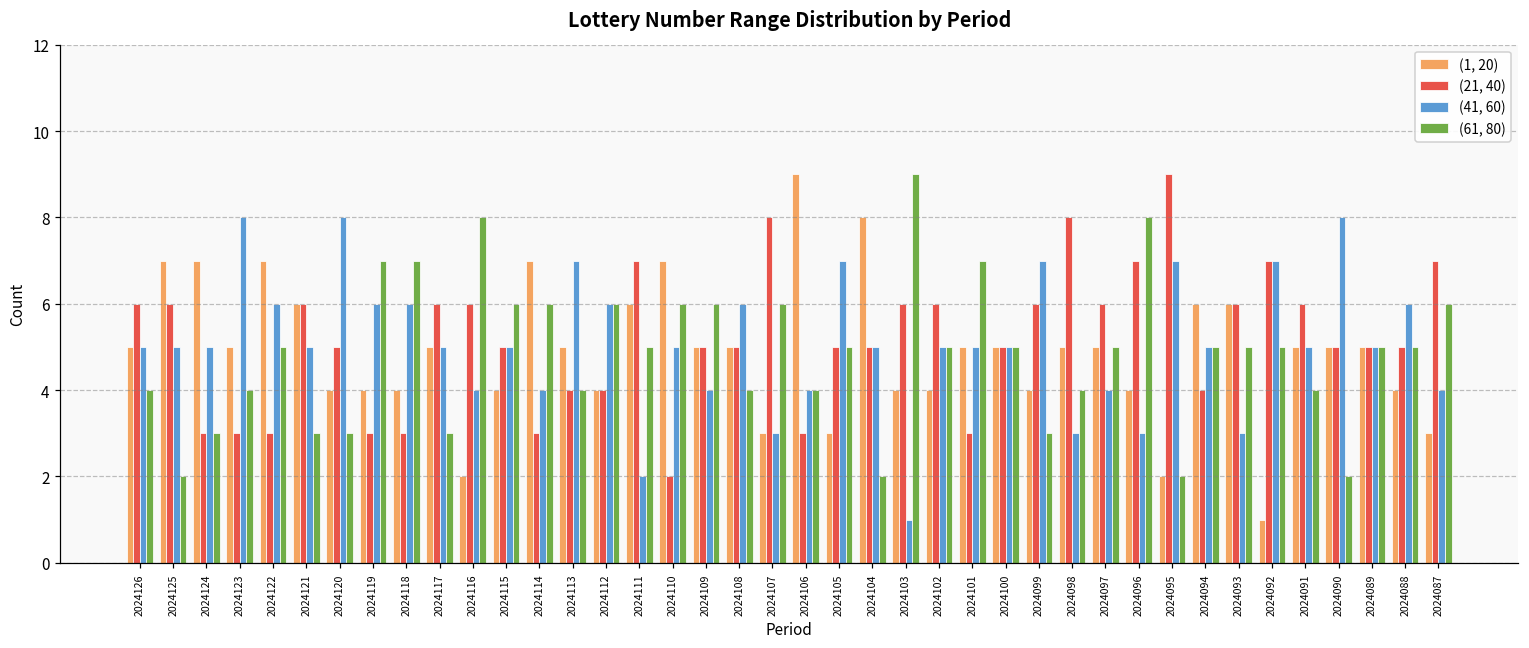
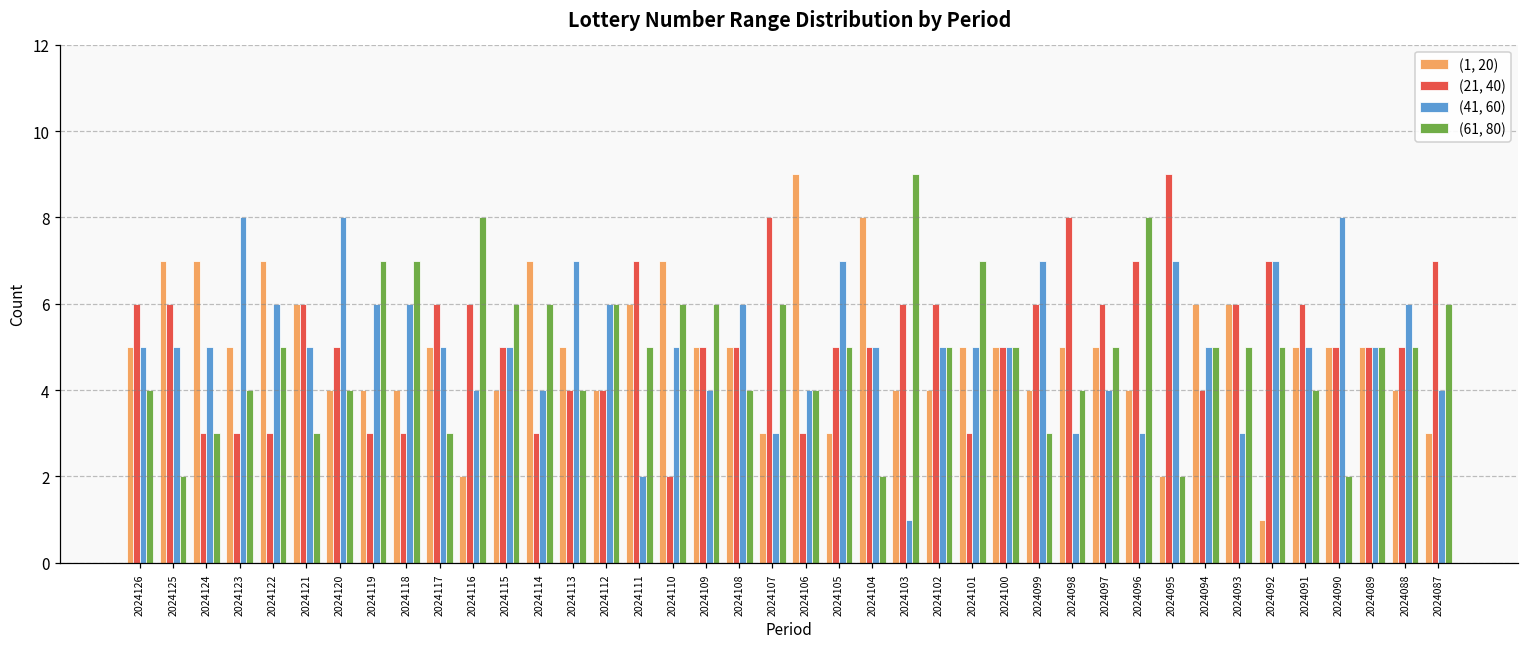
(61, 80), 2024120: 3 -> 4
